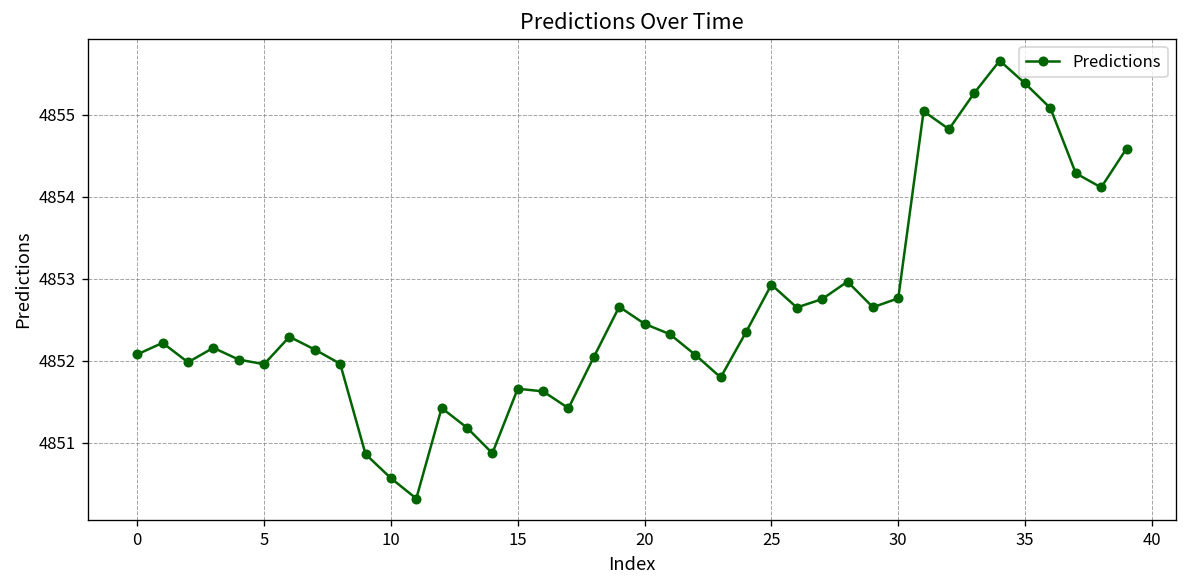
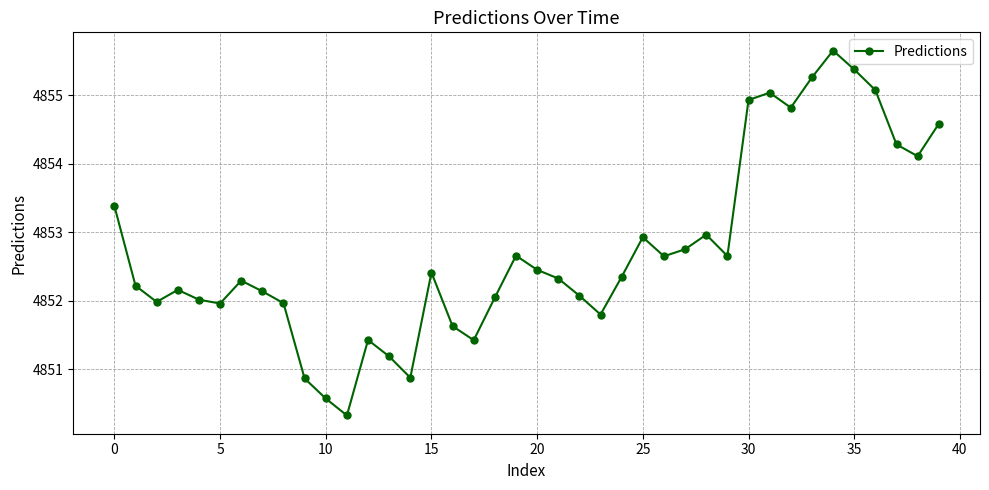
0: 4852.1 -> 4853.4
15: 4851.7 -> 4852.4
30: 4852.8 -> 4854.9
